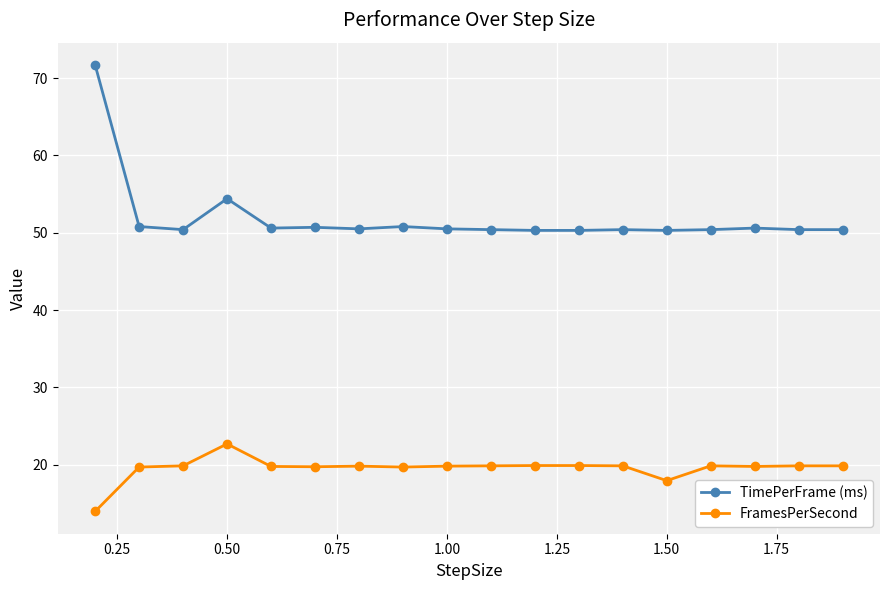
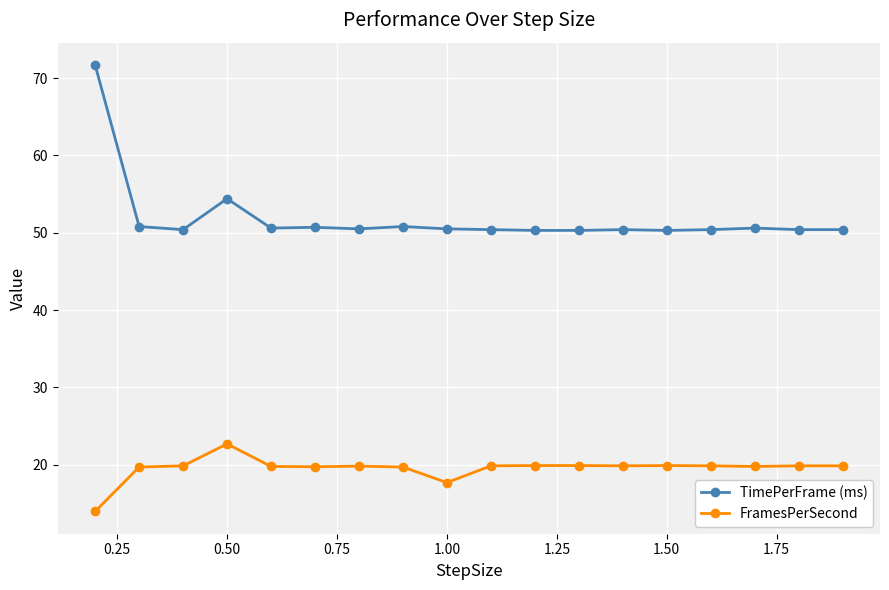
FramesPerSecond, 1.00: 20 -> 18
FramesPerSecond, 1.50: 18 -> 20
